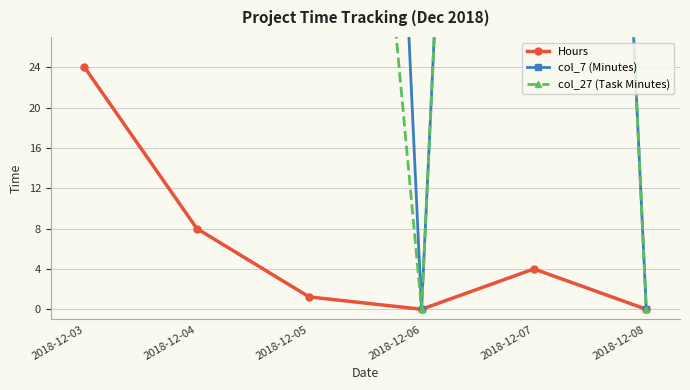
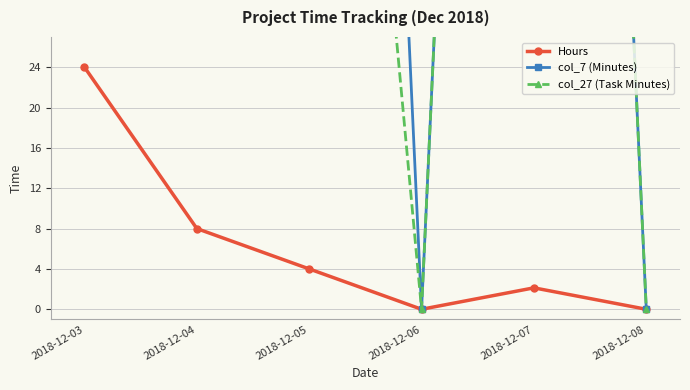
Hours, 2018-12-05: 1.2 -> 4.0
Hours, 2018-12-07: 4.0 -> 2.1
